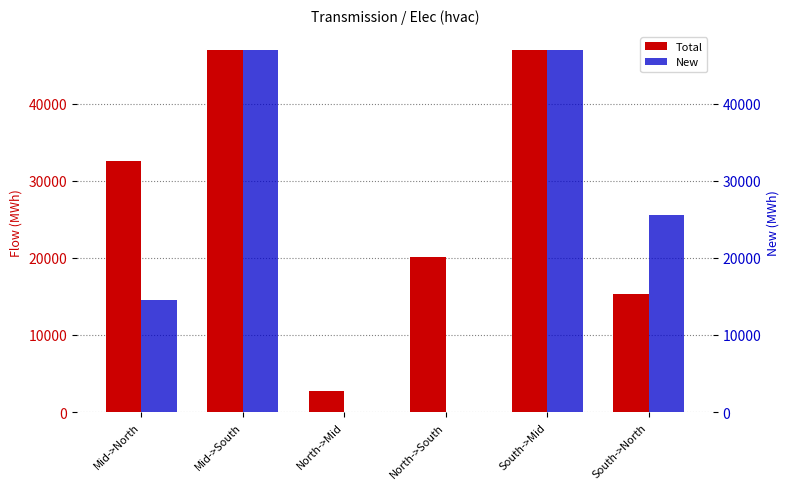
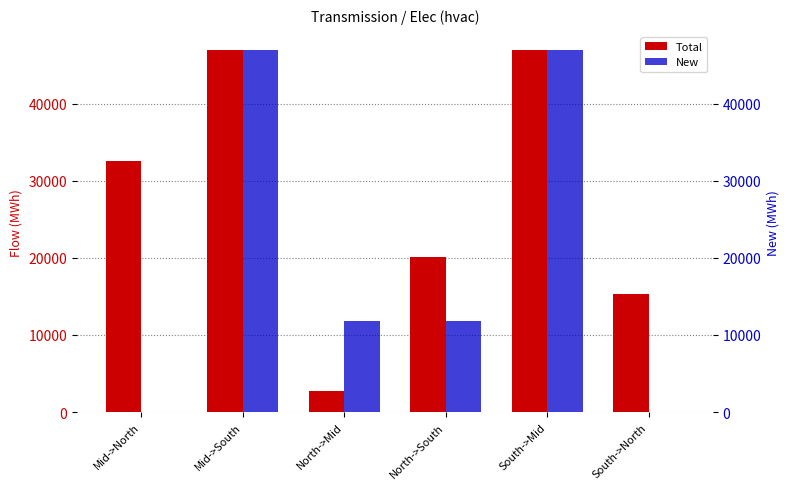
New, Mid->North: 15000 -> 0
New, North->Mid: 0 -> 12000
New, North->South: 0 -> 12000
New, South->North: 26000 -> 0
